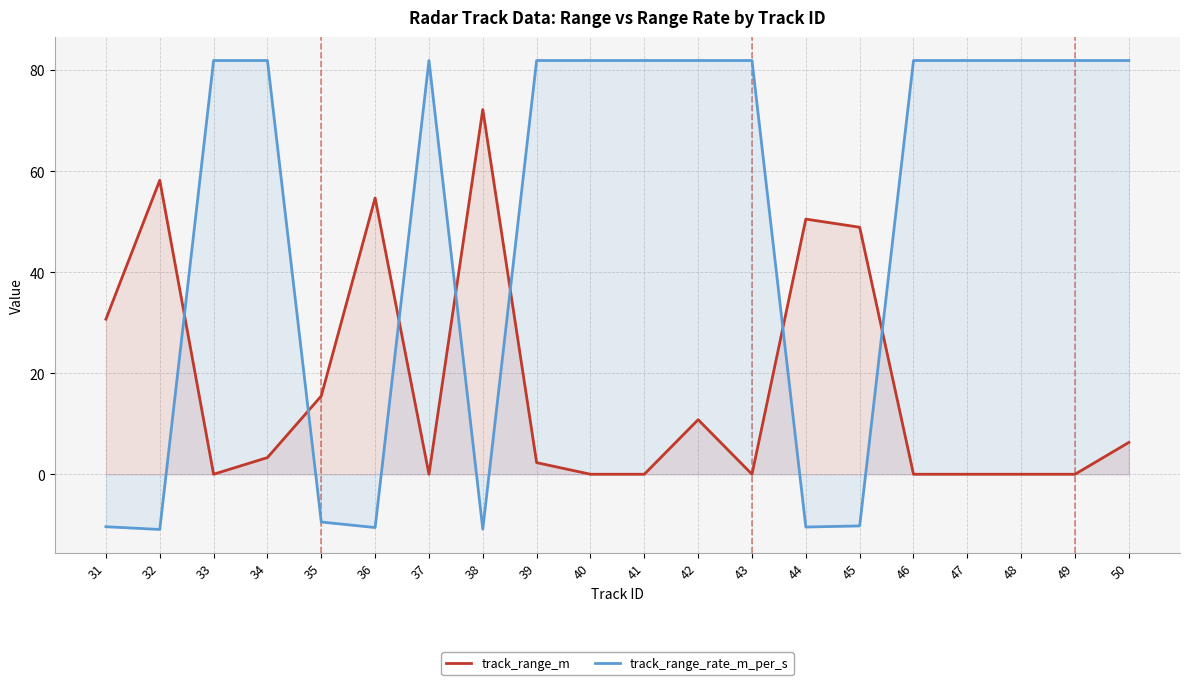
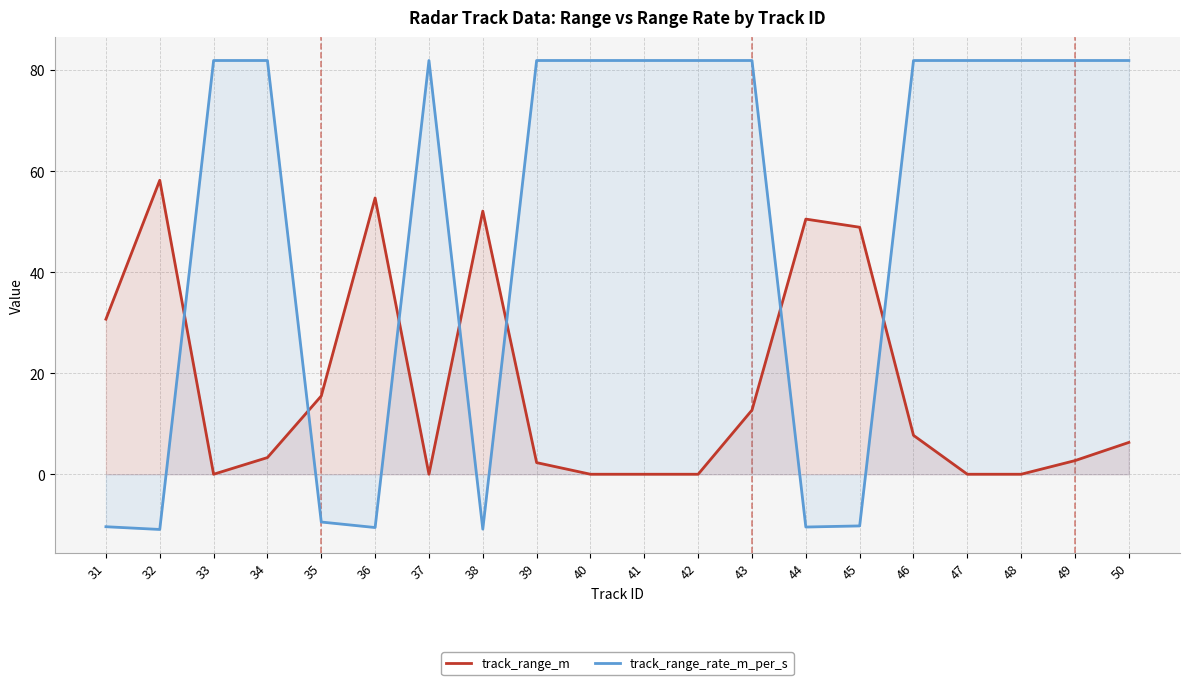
track_range_m, 38: 72 -> 52
track_range_m, 42: 11 -> 0
track_range_m, 43: 0 -> 13
track_range_m, 46: 0 -> 8
track_range_m, 49: 0 -> 3
